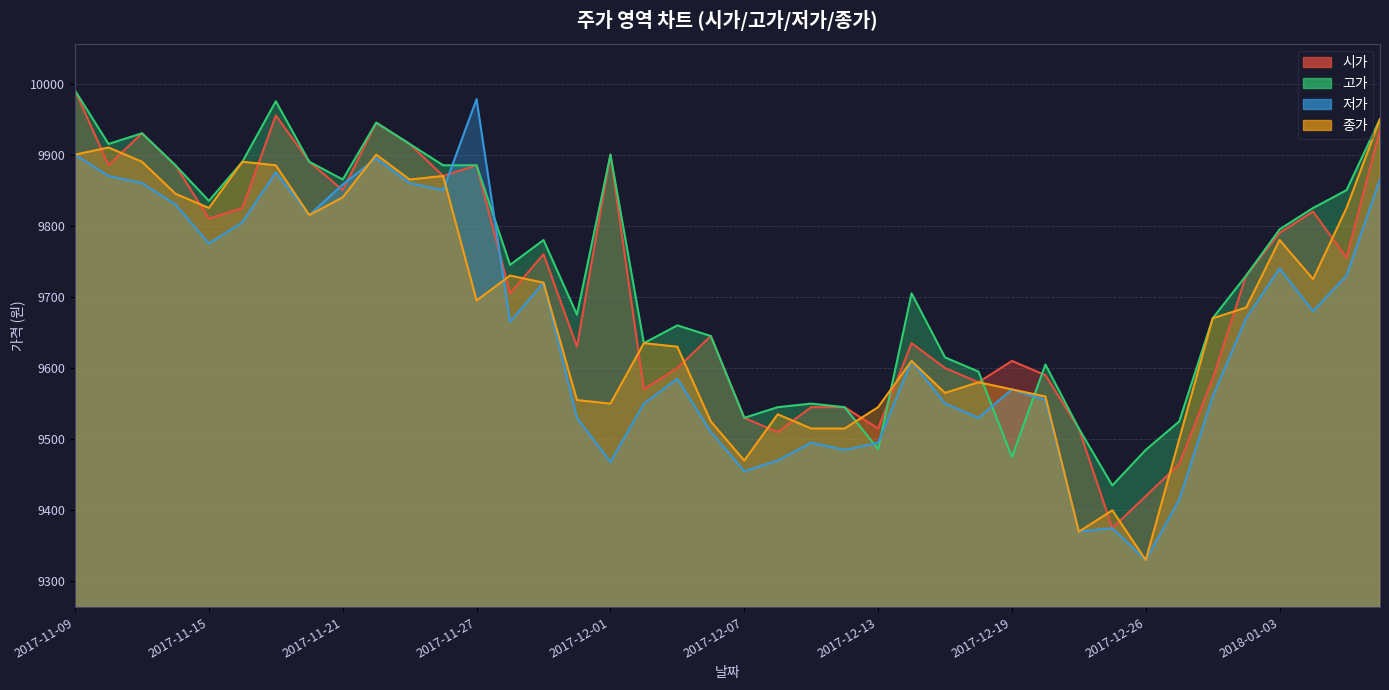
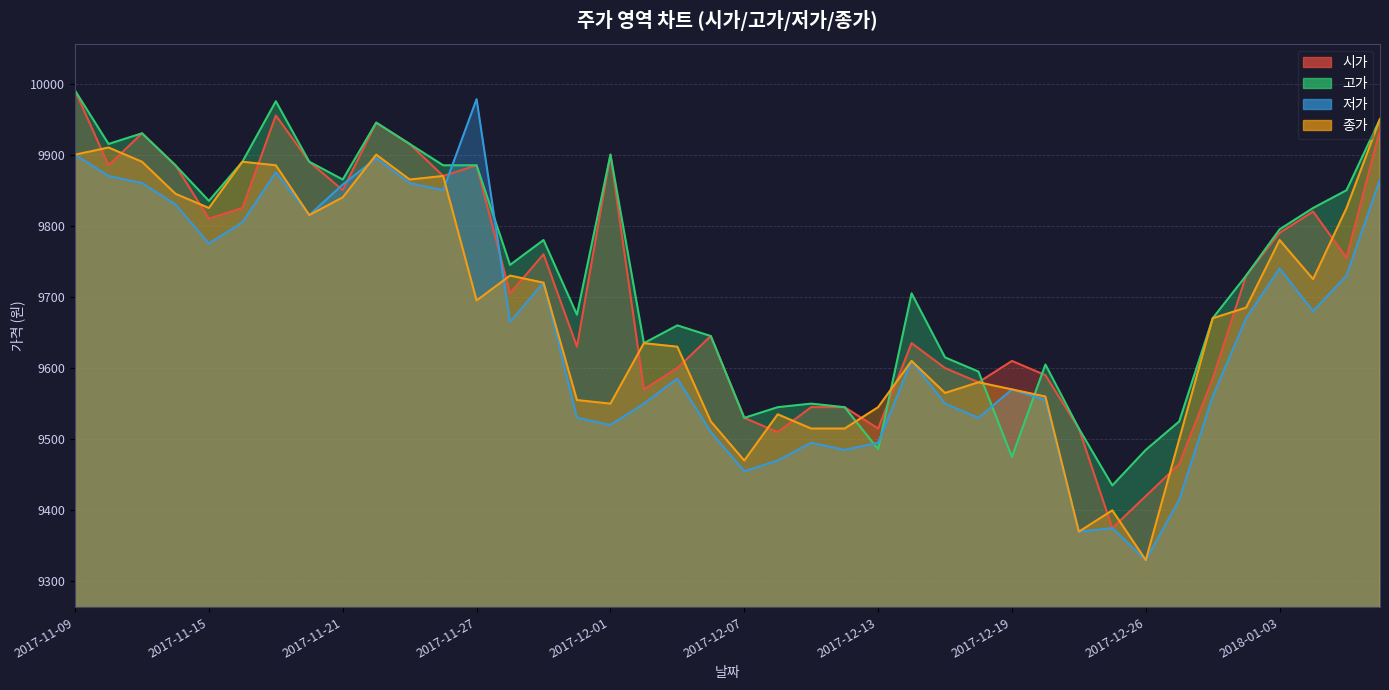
저가, 2017-12-01: 9470 -> 9520
